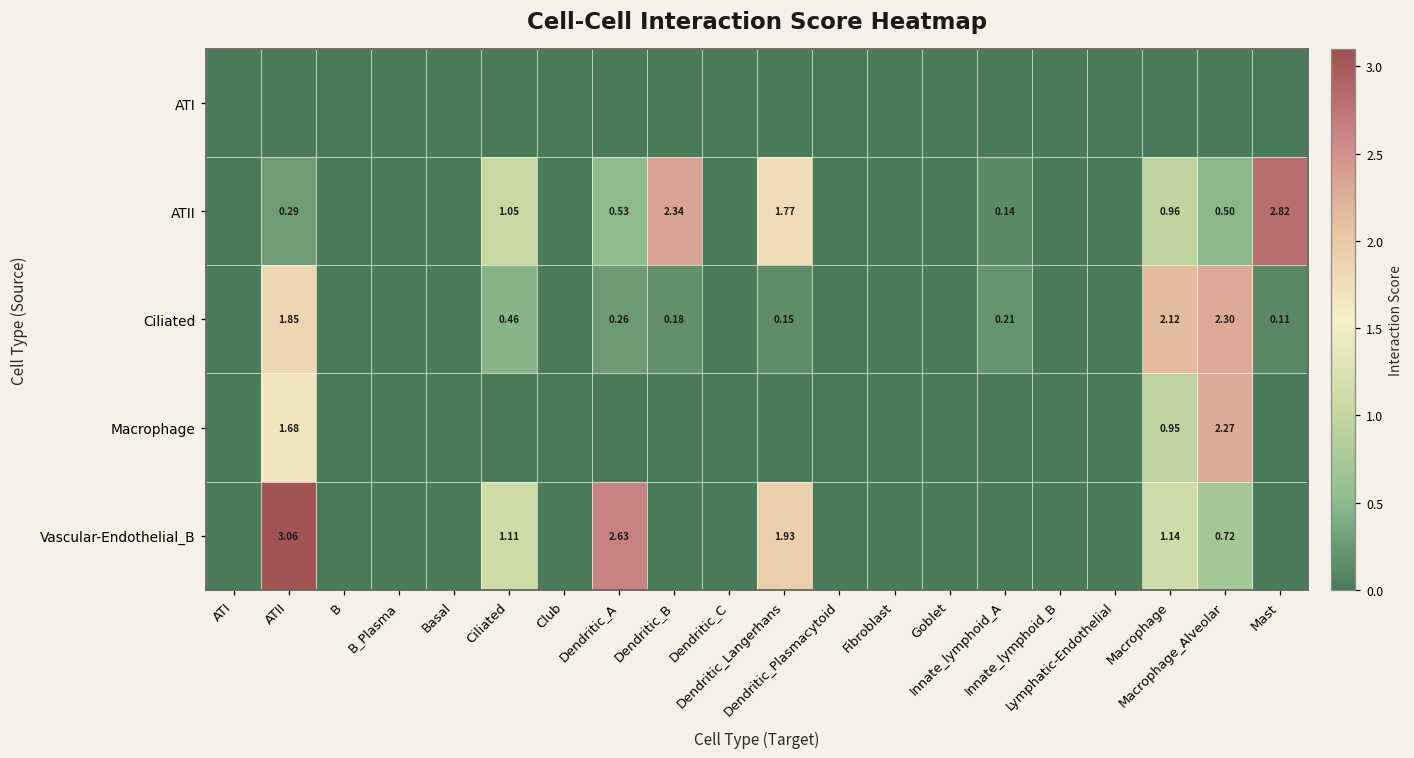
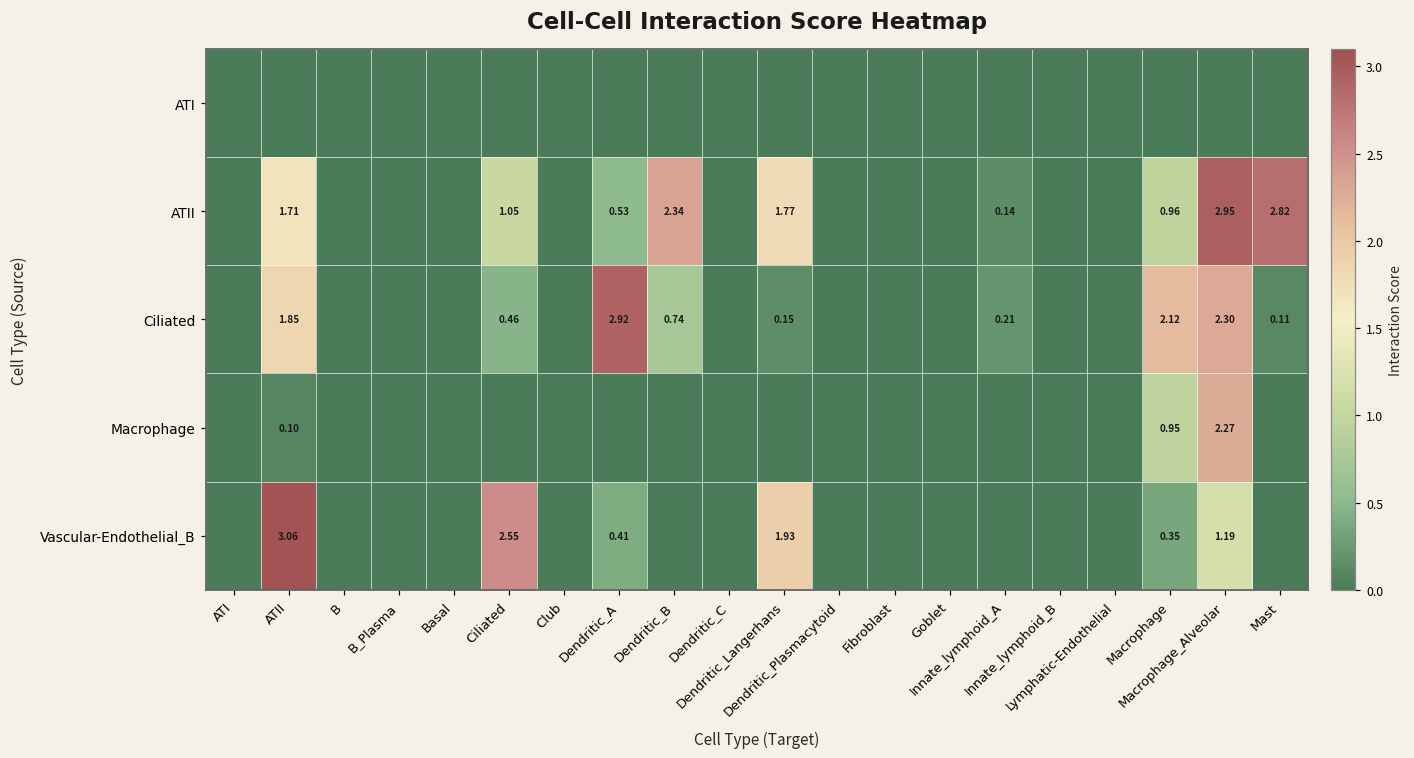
ATII, ATII: 0.29 -> 1.71
ATII, Macrophage_Alveolar: 0.50 -> 2.95
Ciliated, Dendritic_A: 0.26 -> 2.92
Ciliated, Dendritic_B: 0.18 -> 0.74
Macrophage, ATII: 1.68 -> 0.10
Vascular-Endothelial_B, Ciliated: 1.11 -> 2.55
Vascular-Endothelial_B, Dendritic_A: 2.63 -> 0.41
Vascular-Endothelial_B, Macrophage: 1.14 -> 0.35
Vascular-Endothelial_B, Macrophage_Alveolar: 0.72 -> 1.19
